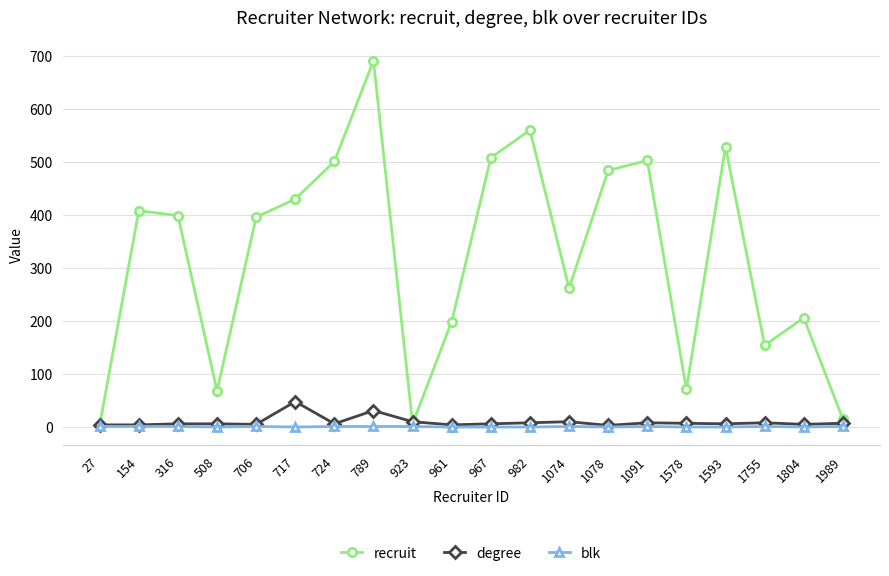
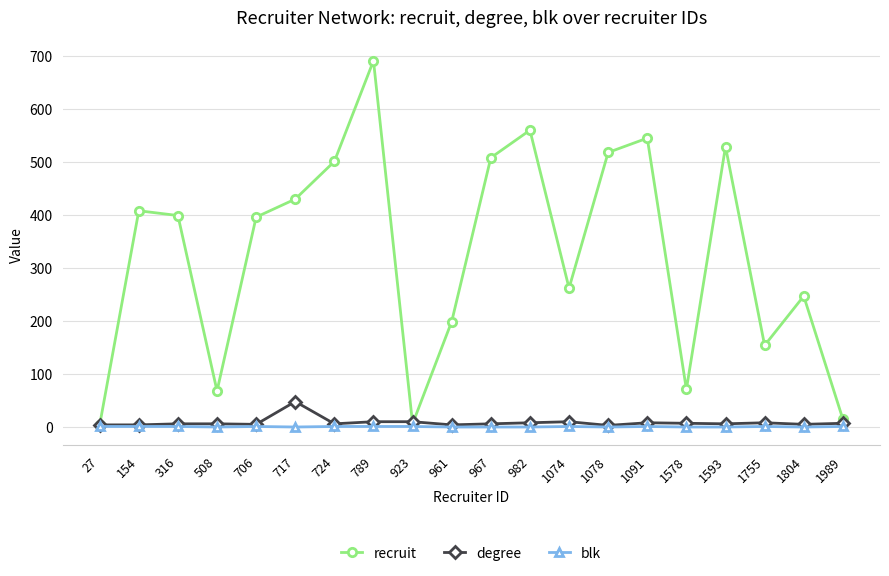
degree, 789: 30 -> 10
recruit, 1078: 480 -> 520
recruit, 1091: 500 -> 550
recruit, 1804: 210 -> 250
